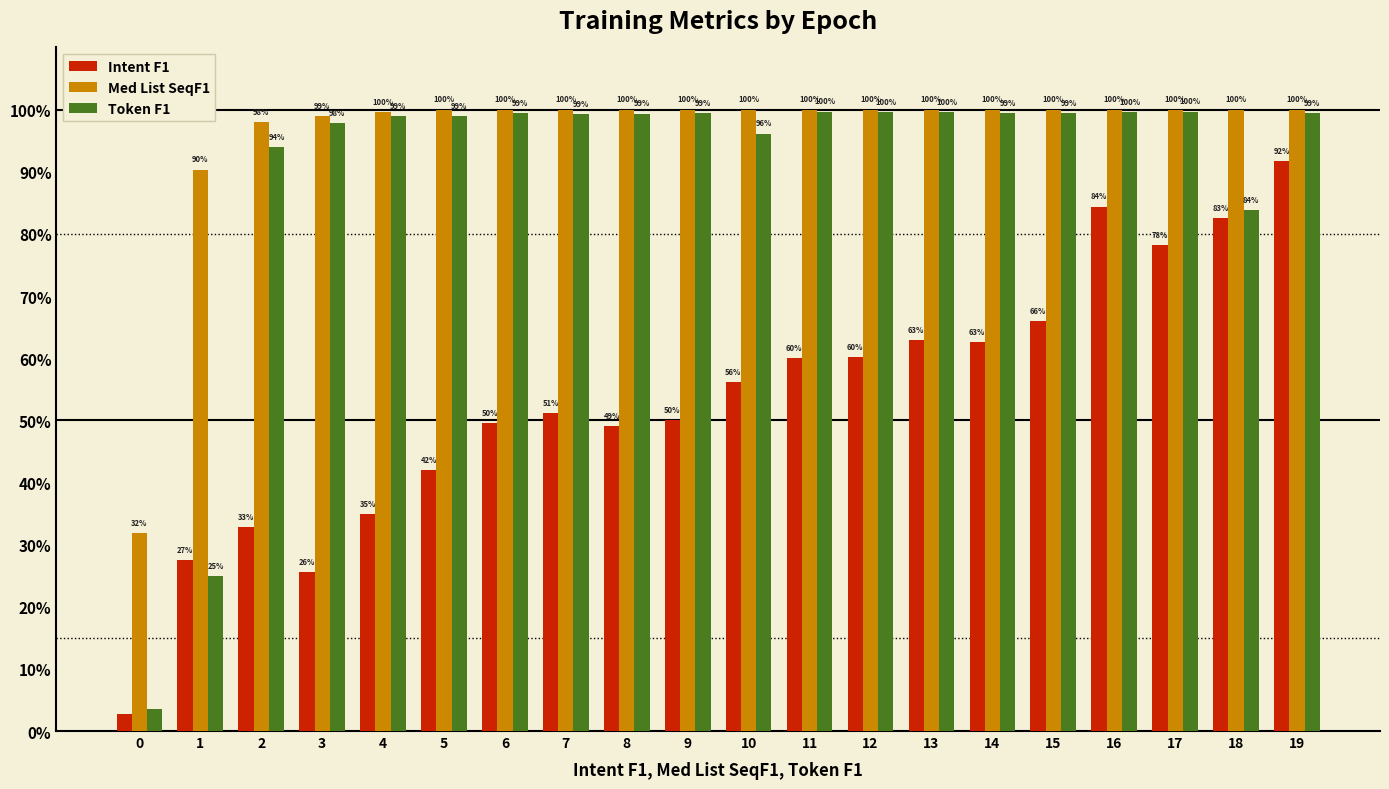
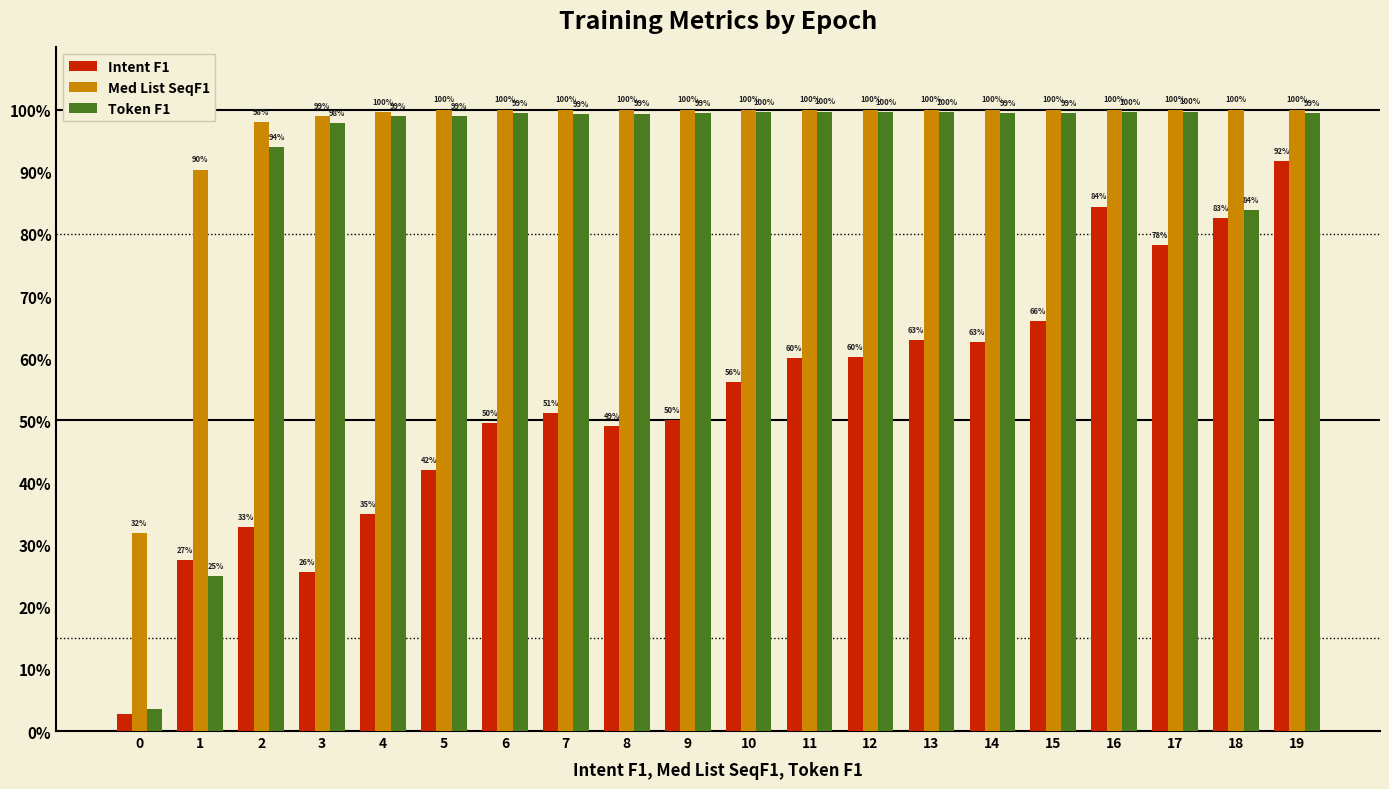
Token F1, 10: 96% -> 100%
